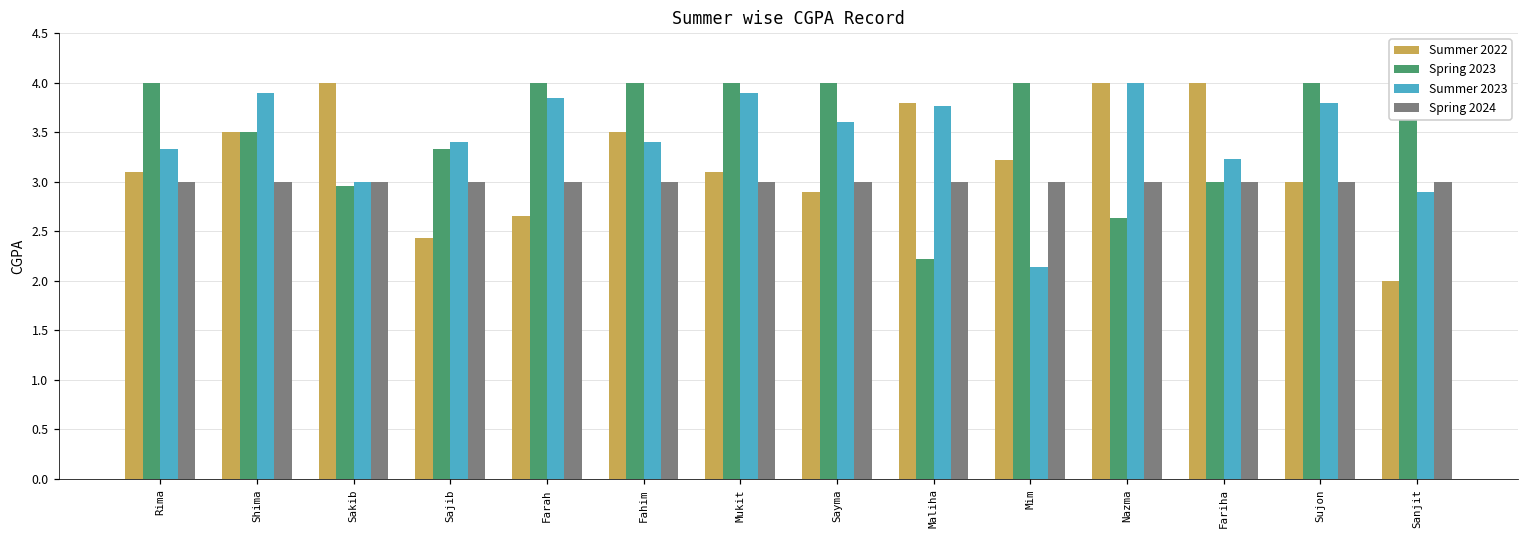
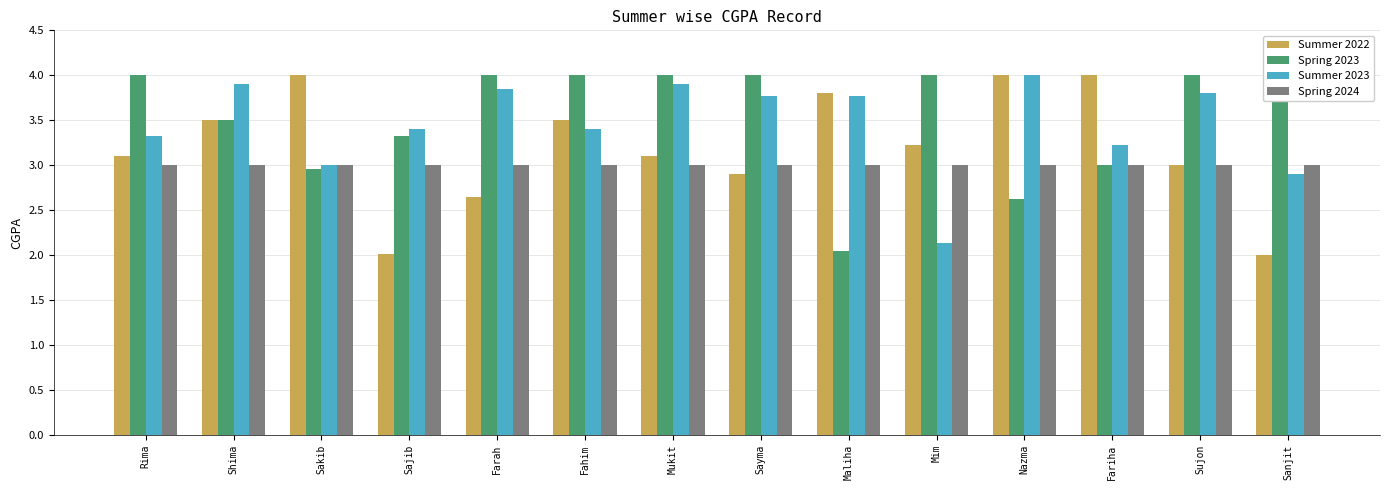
Summer 2022, Sajib: 2.4 -> 2.0
Summer 2023, Sayma: 3.6 -> 3.8
Spring 2023, Maliha: 2.2 -> 2.1
